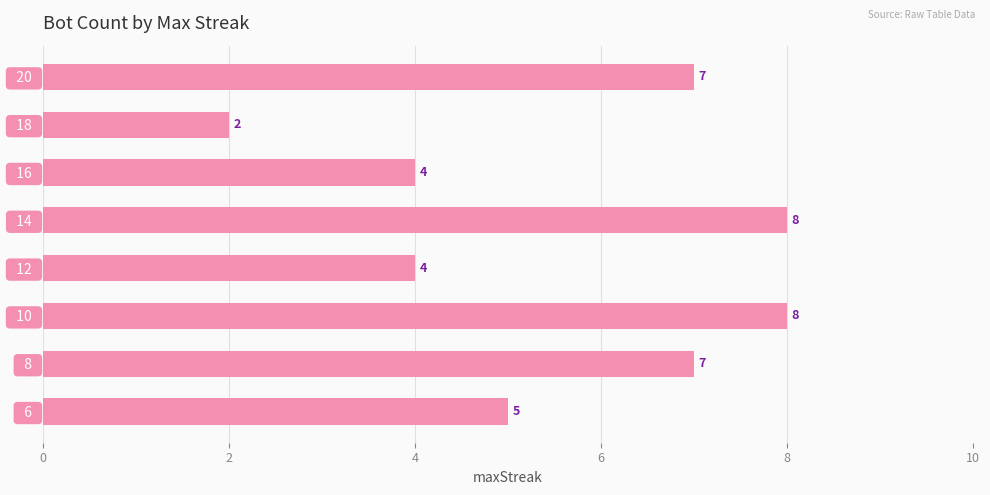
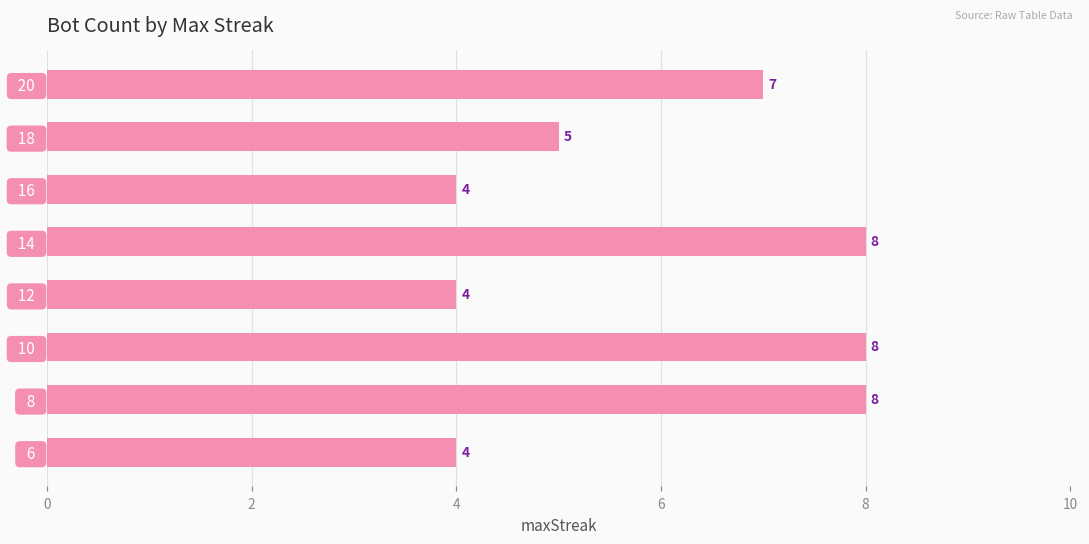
18: 2 -> 5
8: 7 -> 8
6: 5 -> 4
